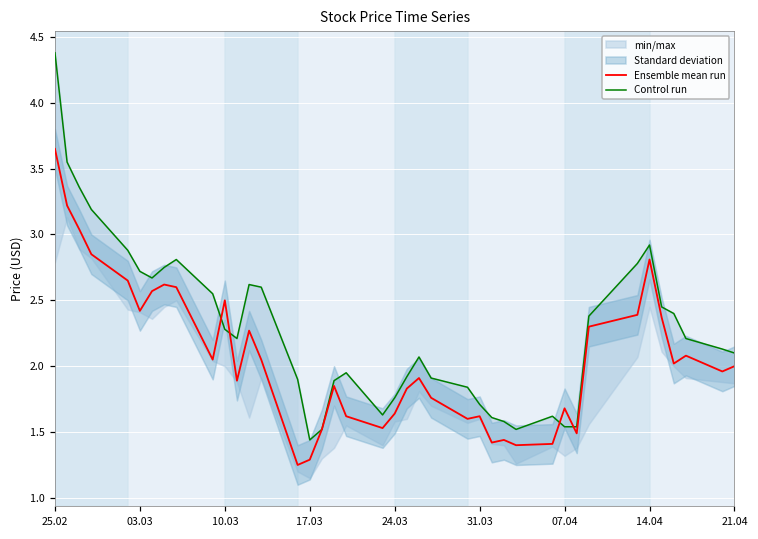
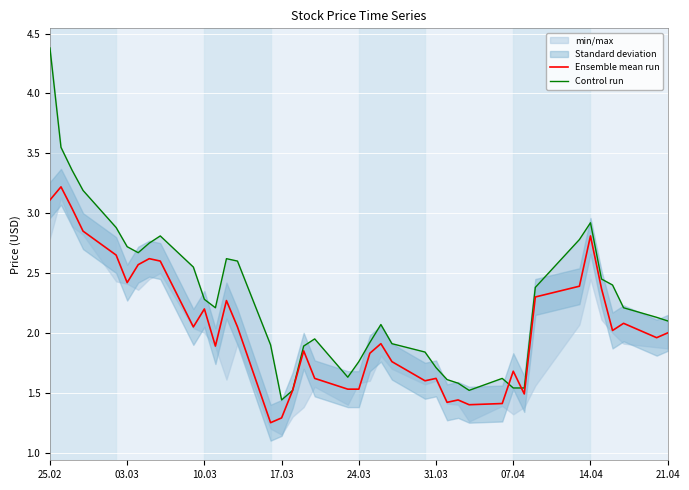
Ensemble mean run, 25.02: 3.65 -> 3.11
Ensemble mean run, 10.03: 2.5 -> 2.2
Ensemble mean run, 24.03: 1.64 -> 1.53
